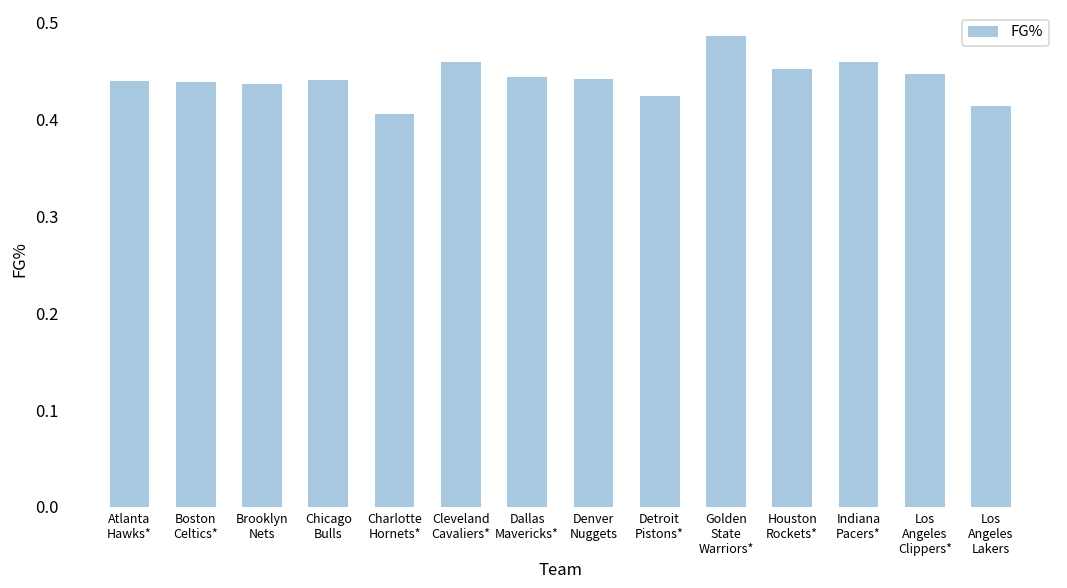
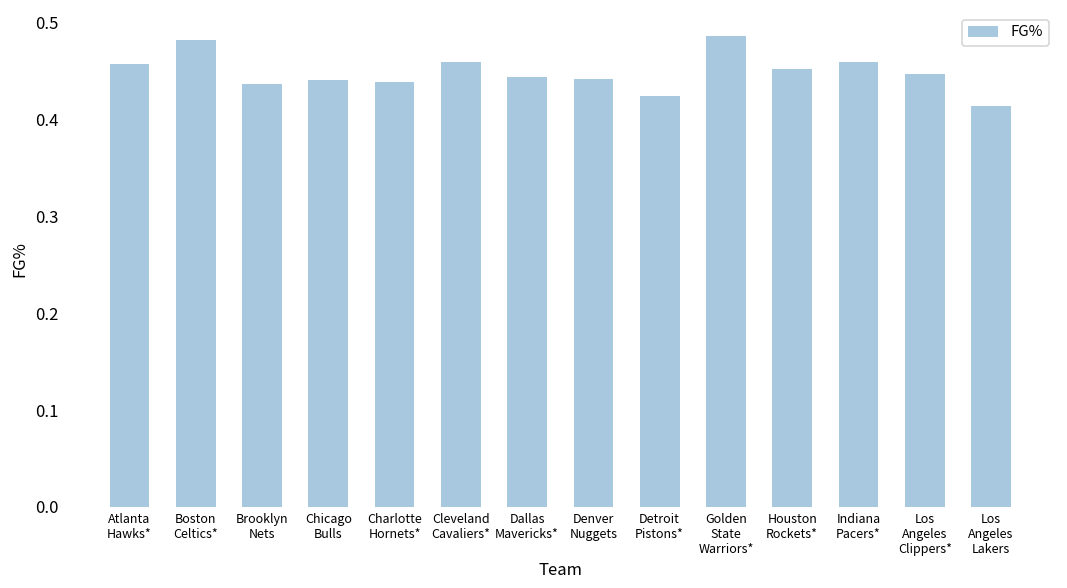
Atlanta Hawks*: 0.44 -> 0.46
Boston Celtics*: 0.44 -> 0.48
Charlotte Hornets*: 0.41 -> 0.44
